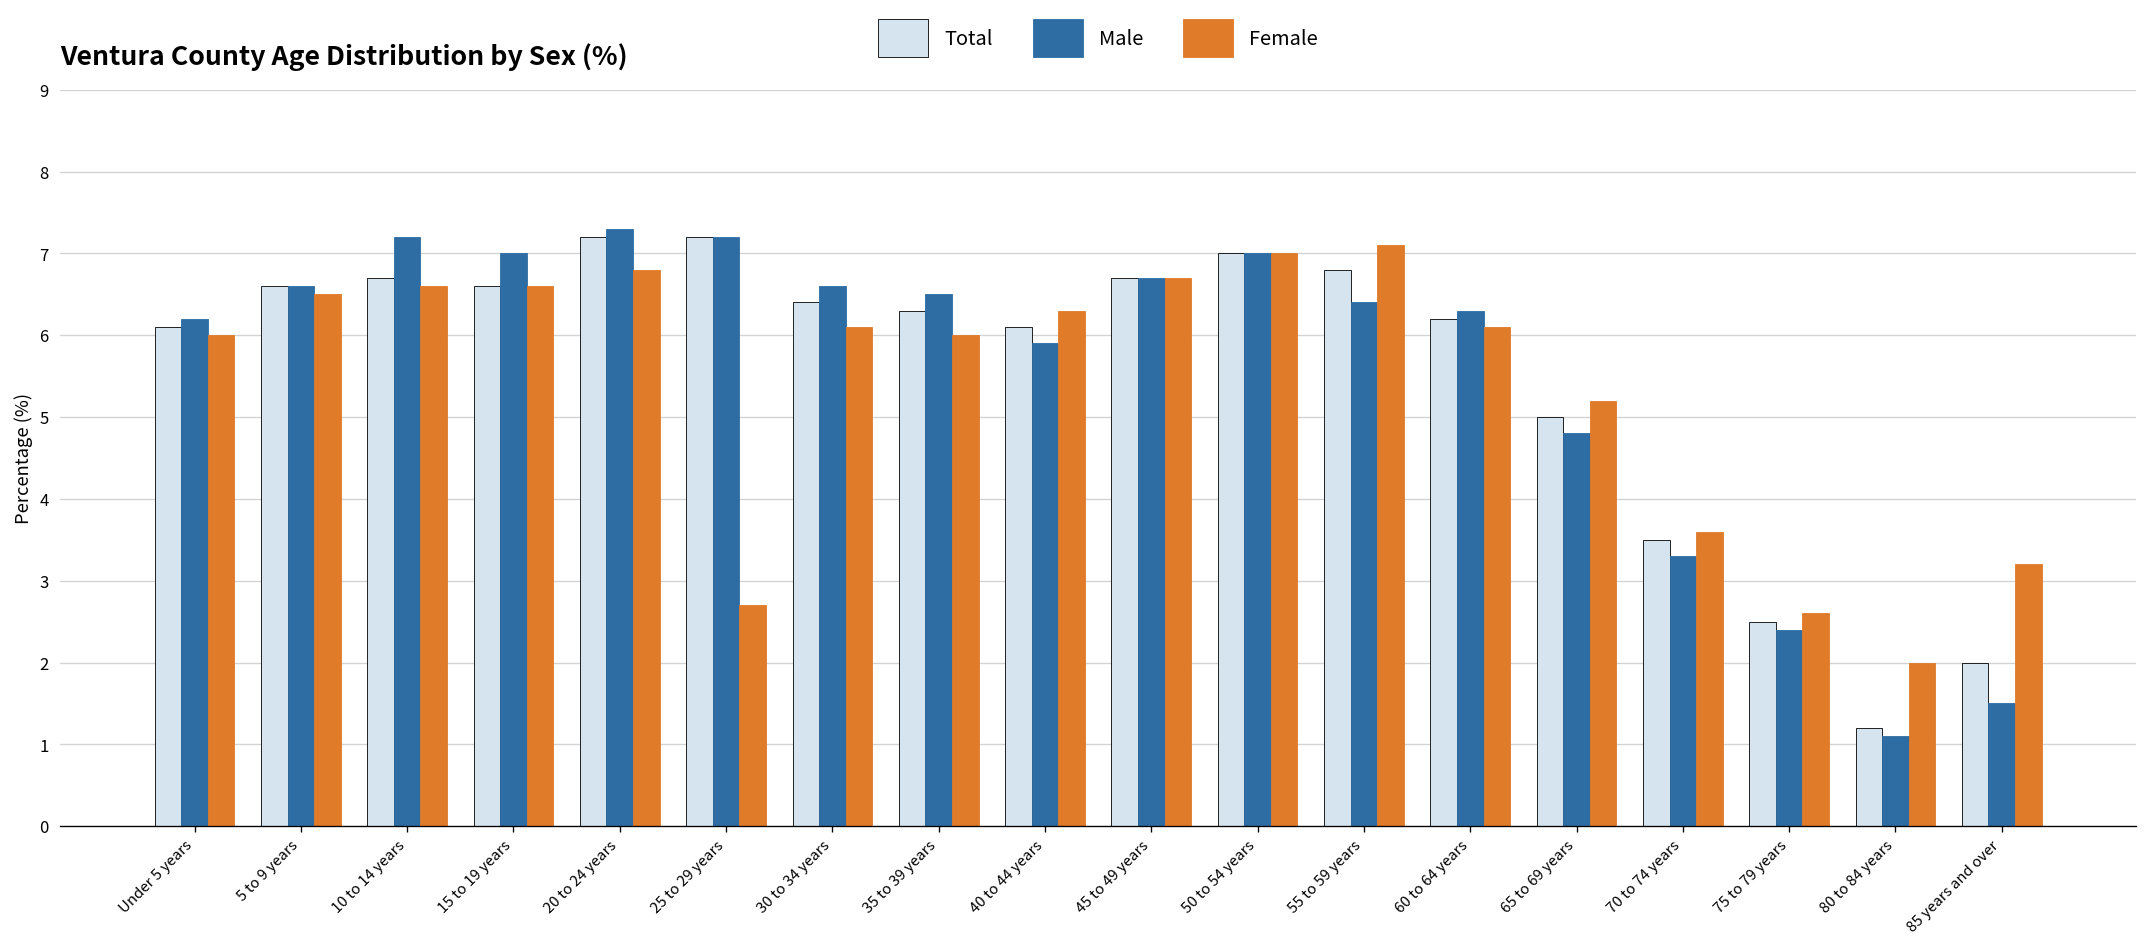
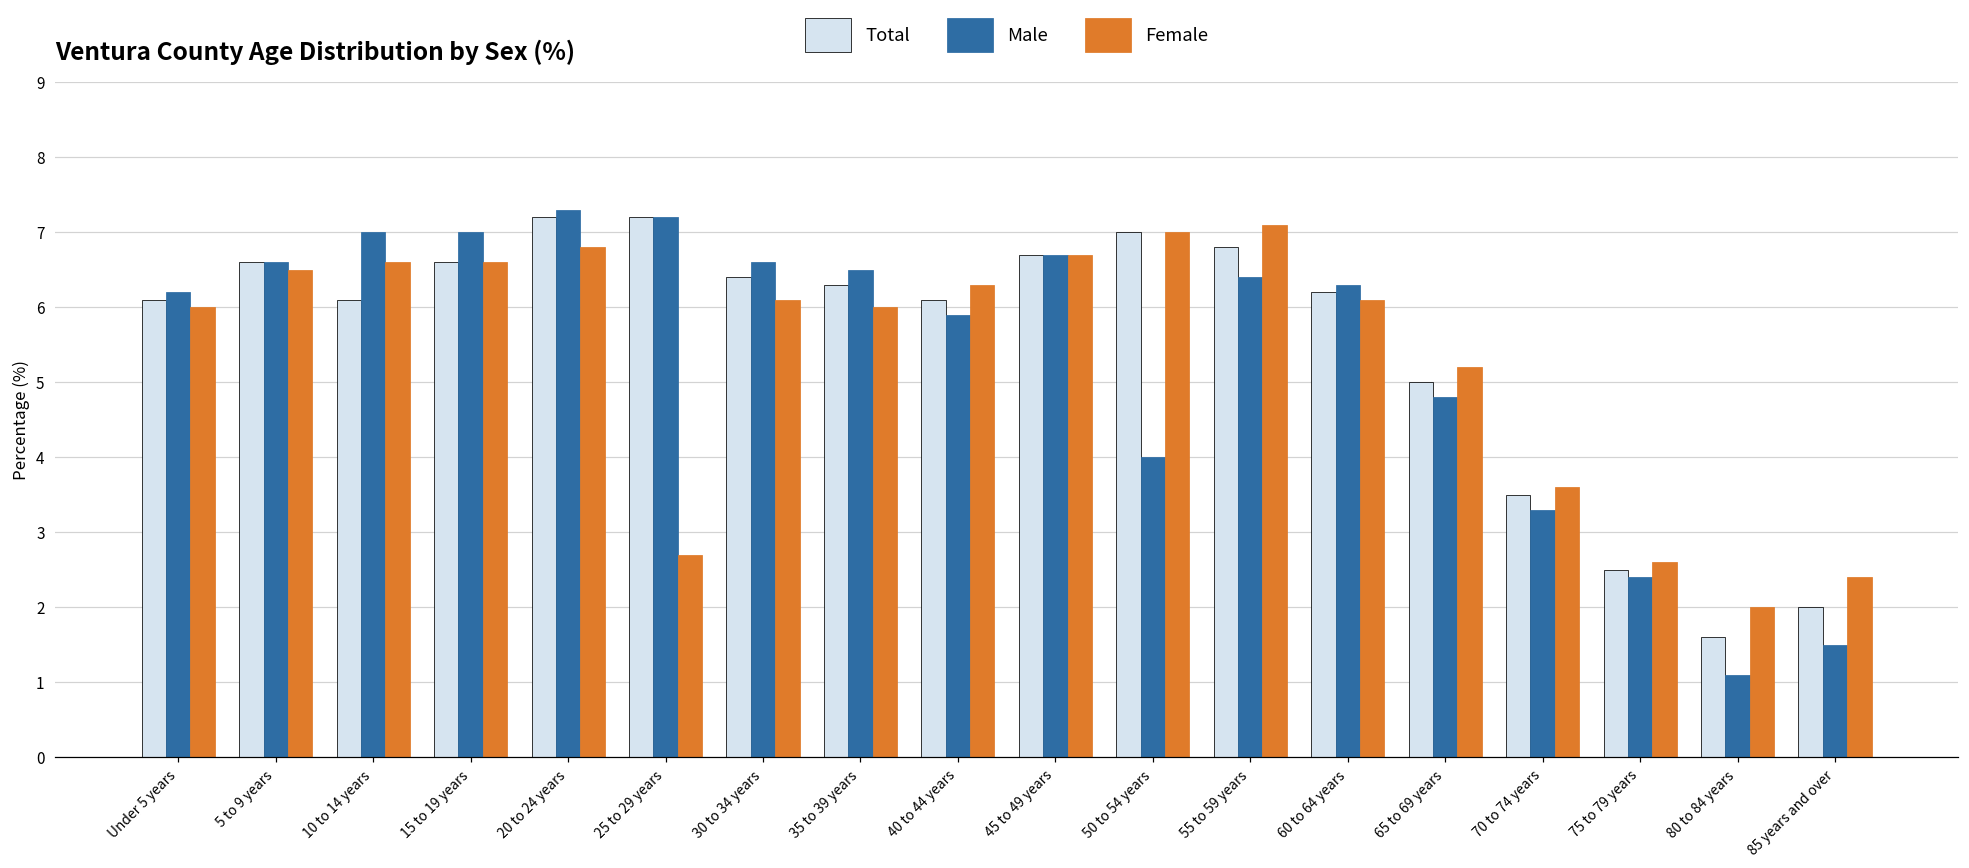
Total, 10 to 14 years: 6.7 -> 6.1
Male, 10 to 14 years: 7.2 -> 7.0
Male, 50 to 54 years: 7 -> 4
Total, 80 to 84 years: 1.2 -> 1.6
Female, 85 years and over: 3.2 -> 2.4
